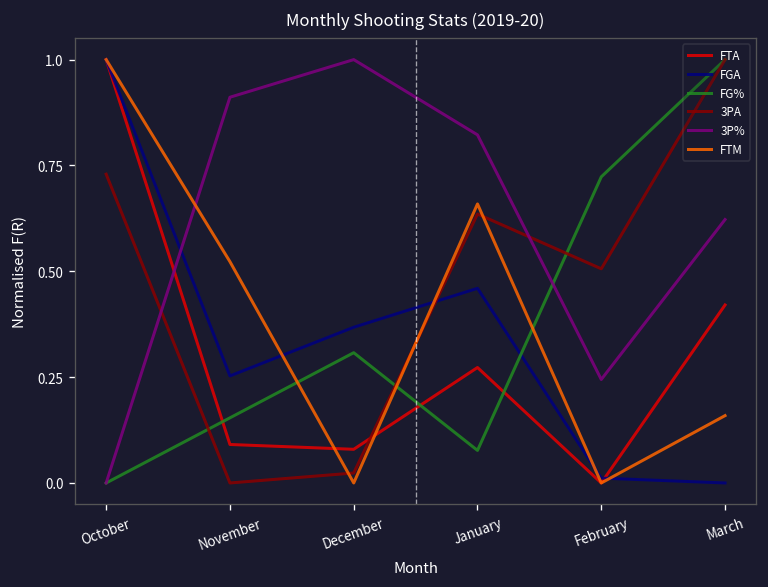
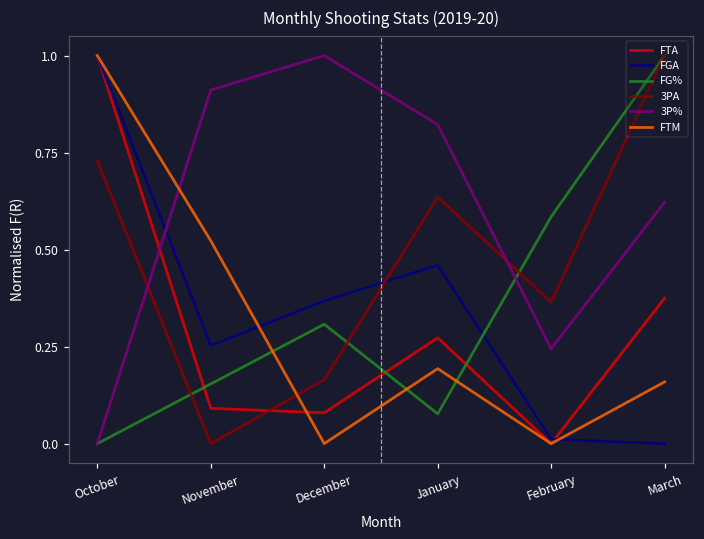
3PA, December: 0.02 -> 0.16
FTM, January: 0.66 -> 0.19
FG%, February: 0.72 -> 0.58
3PA, February: 0.51 -> 0.36
FTA, March: 0.42 -> 0.37
